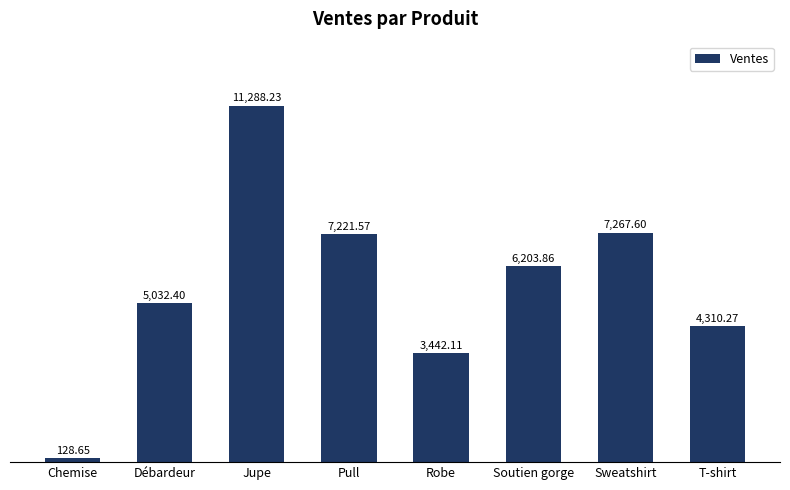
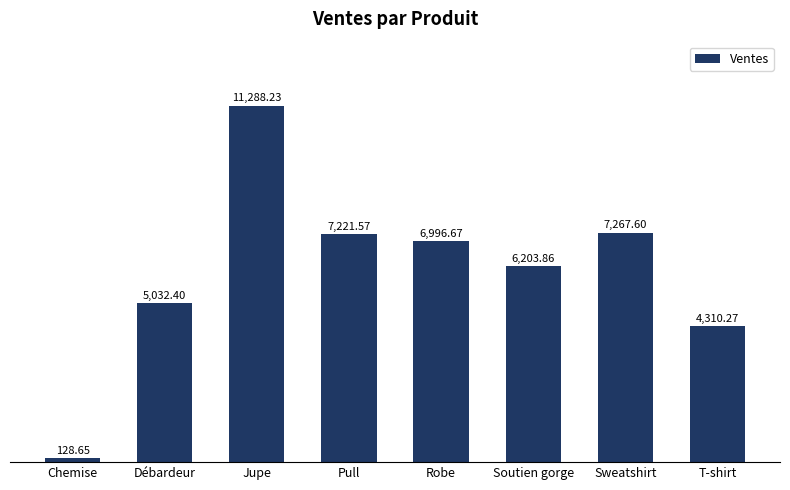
Robe: 3,442.11 -> 6,996.67
